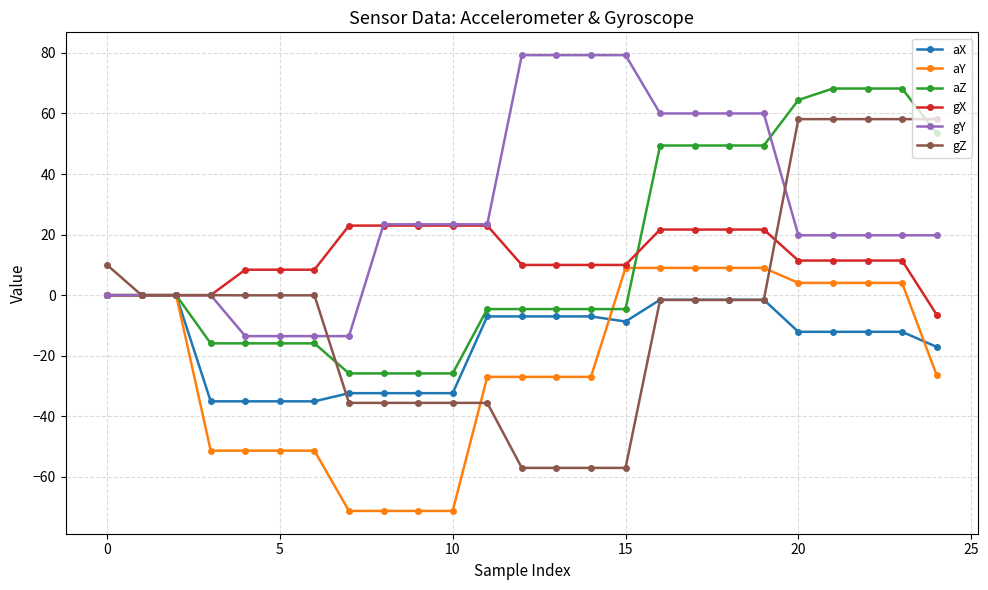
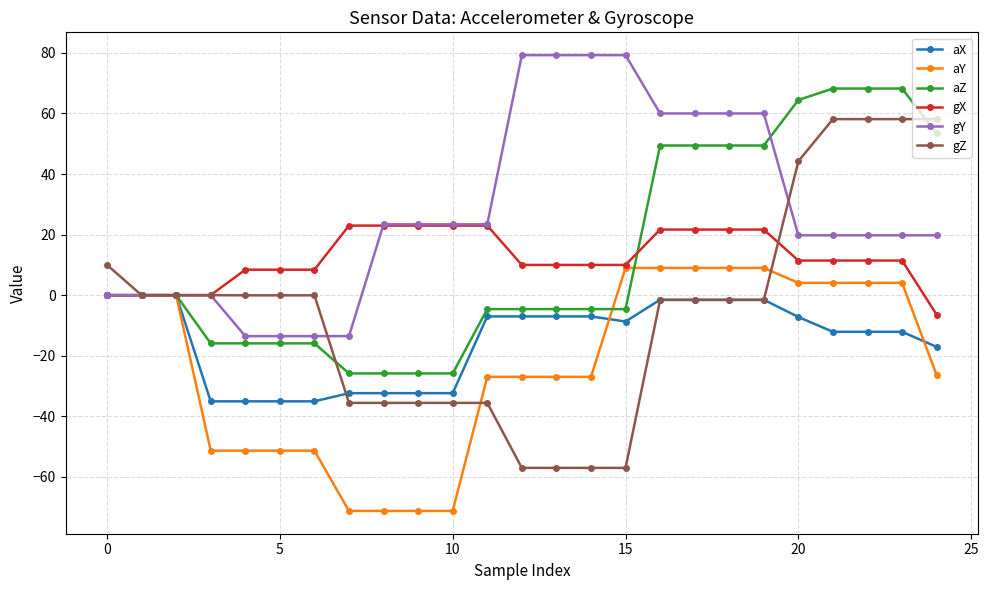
aX, 20: -12 -> -7
gZ, 20: 58 -> 44
